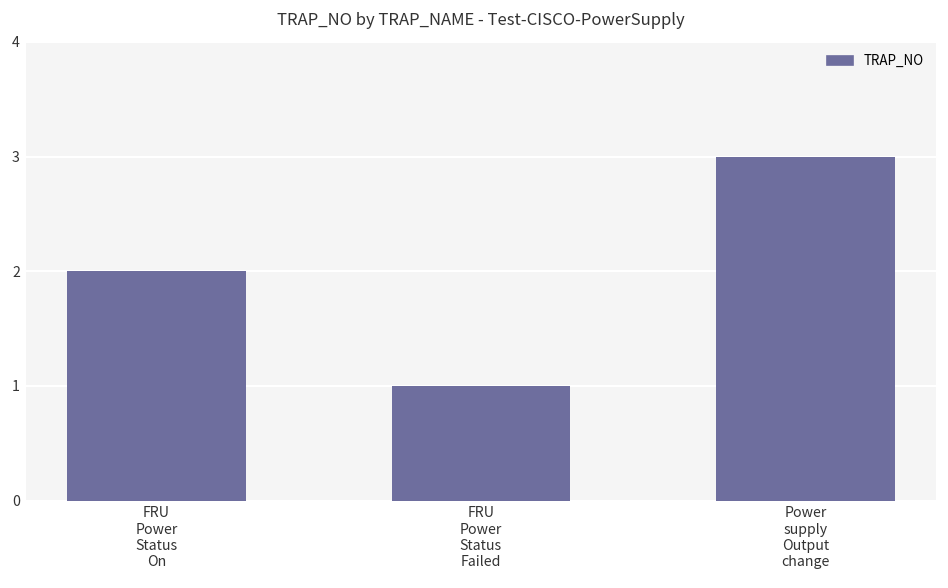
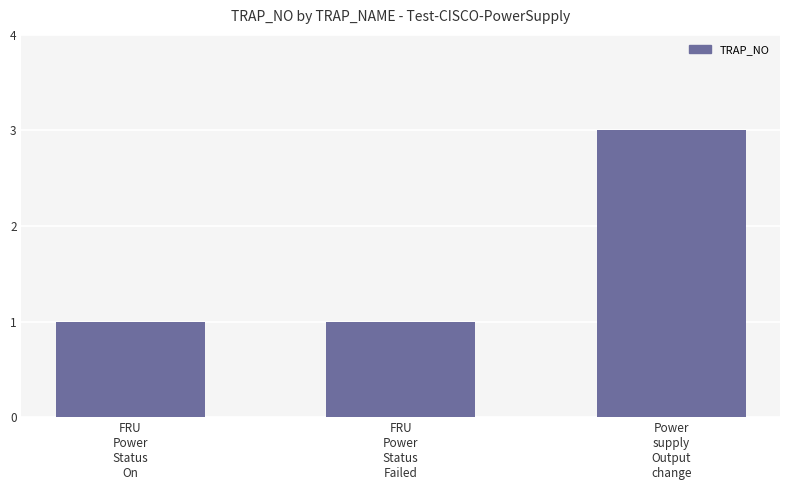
FRU Power Status On: 2 -> 1
